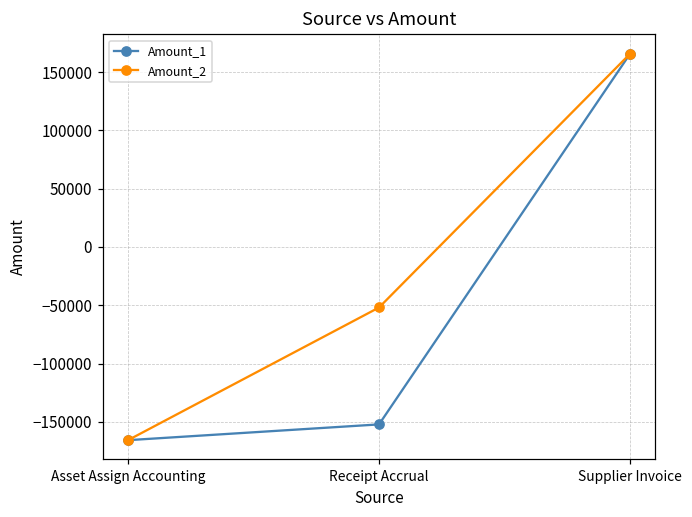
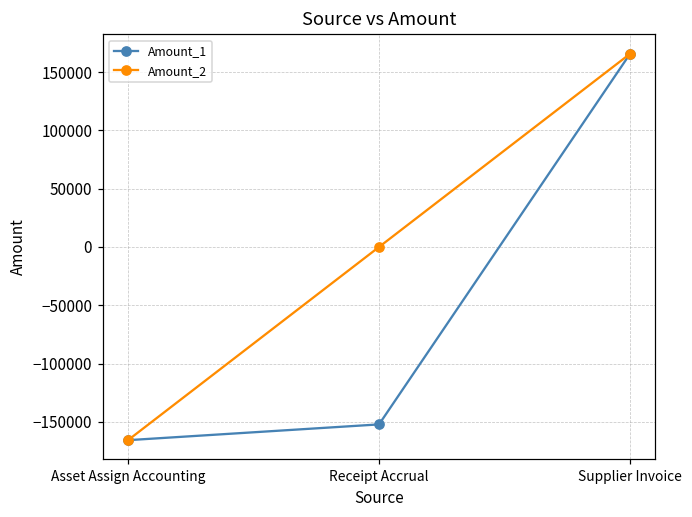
Amount_2, Receipt Accrual: -52000 -> 0
